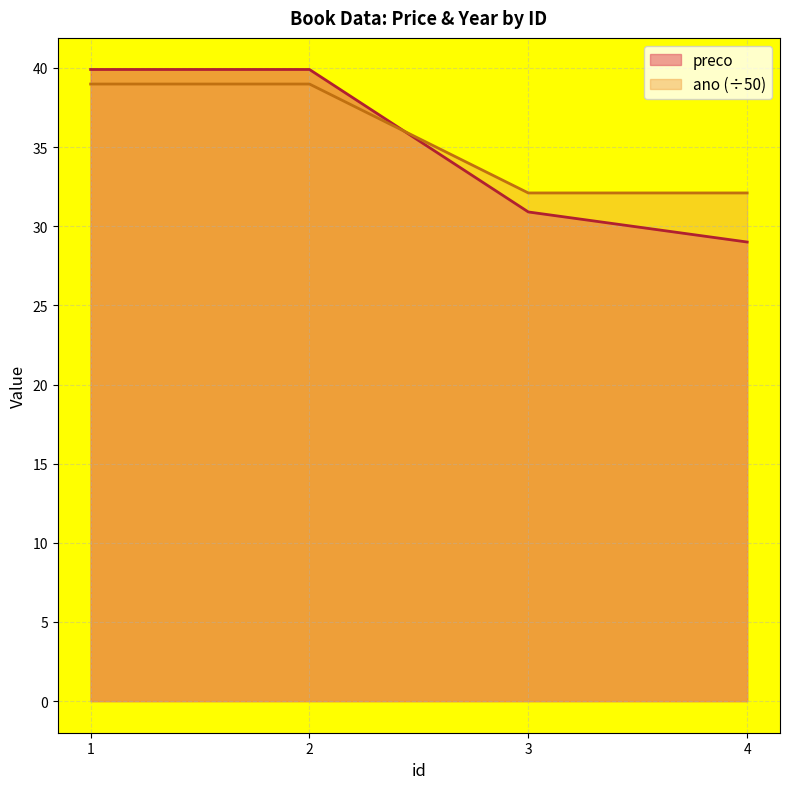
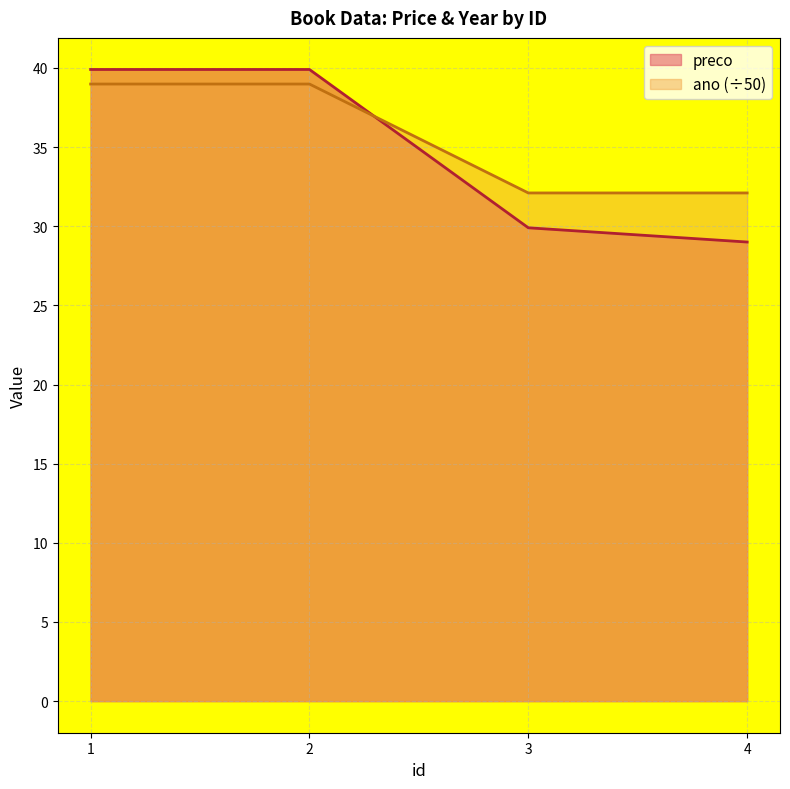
preco, 3: 30.9 -> 29.9
